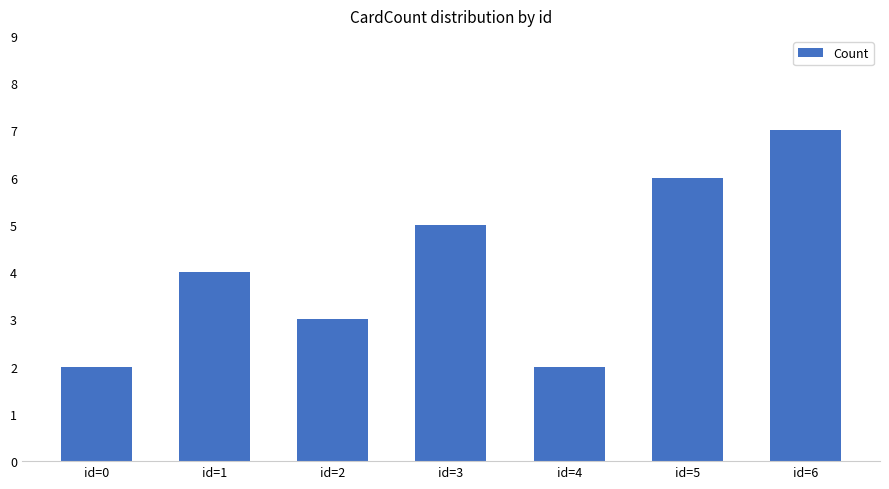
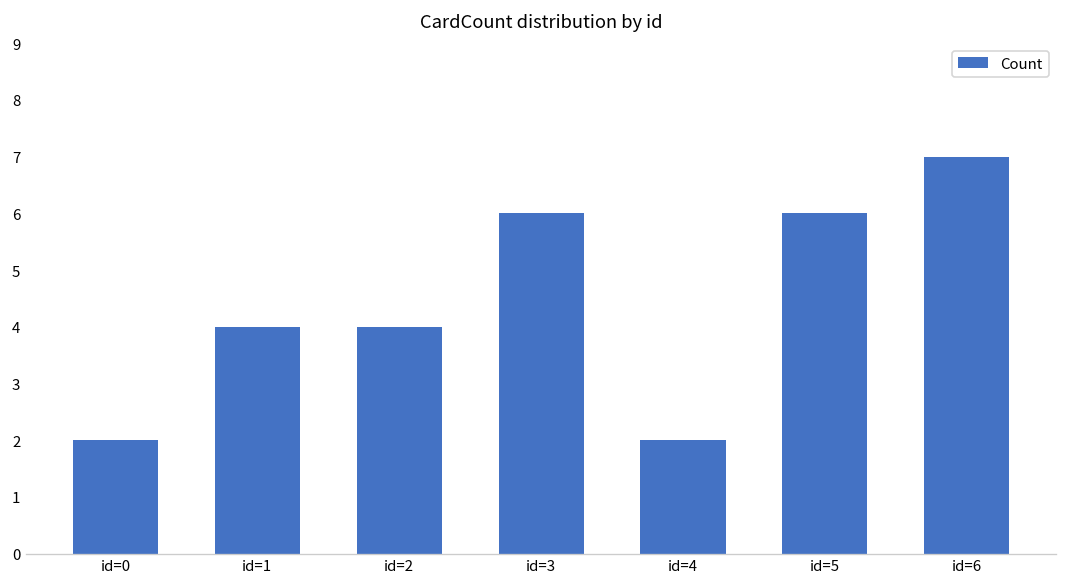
id=2: 3 -> 4
id=3: 5 -> 6
